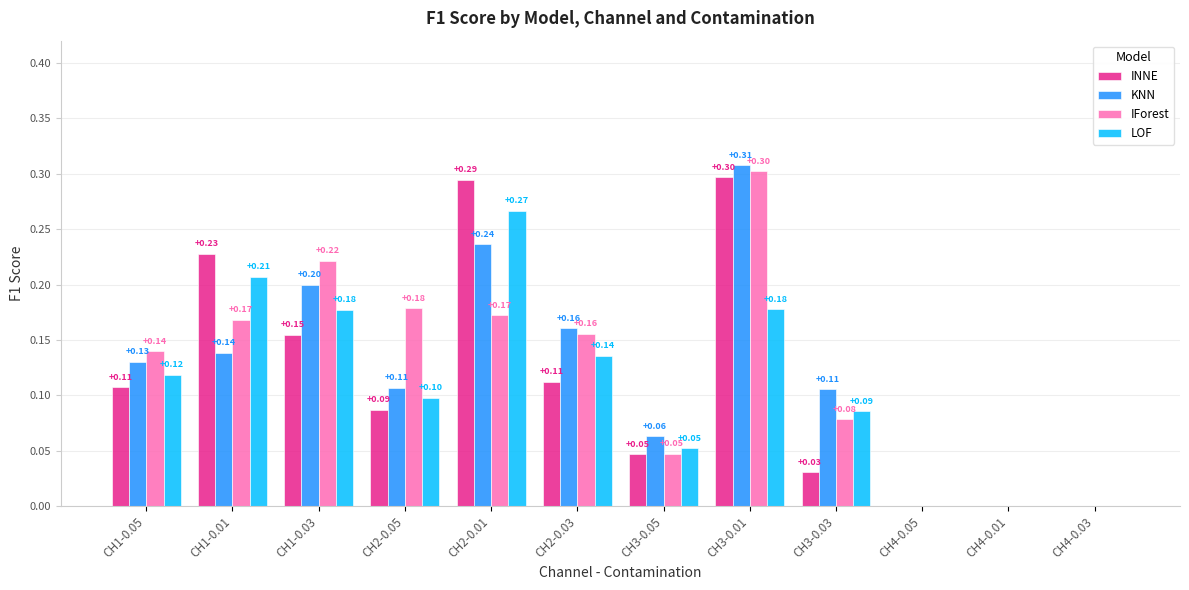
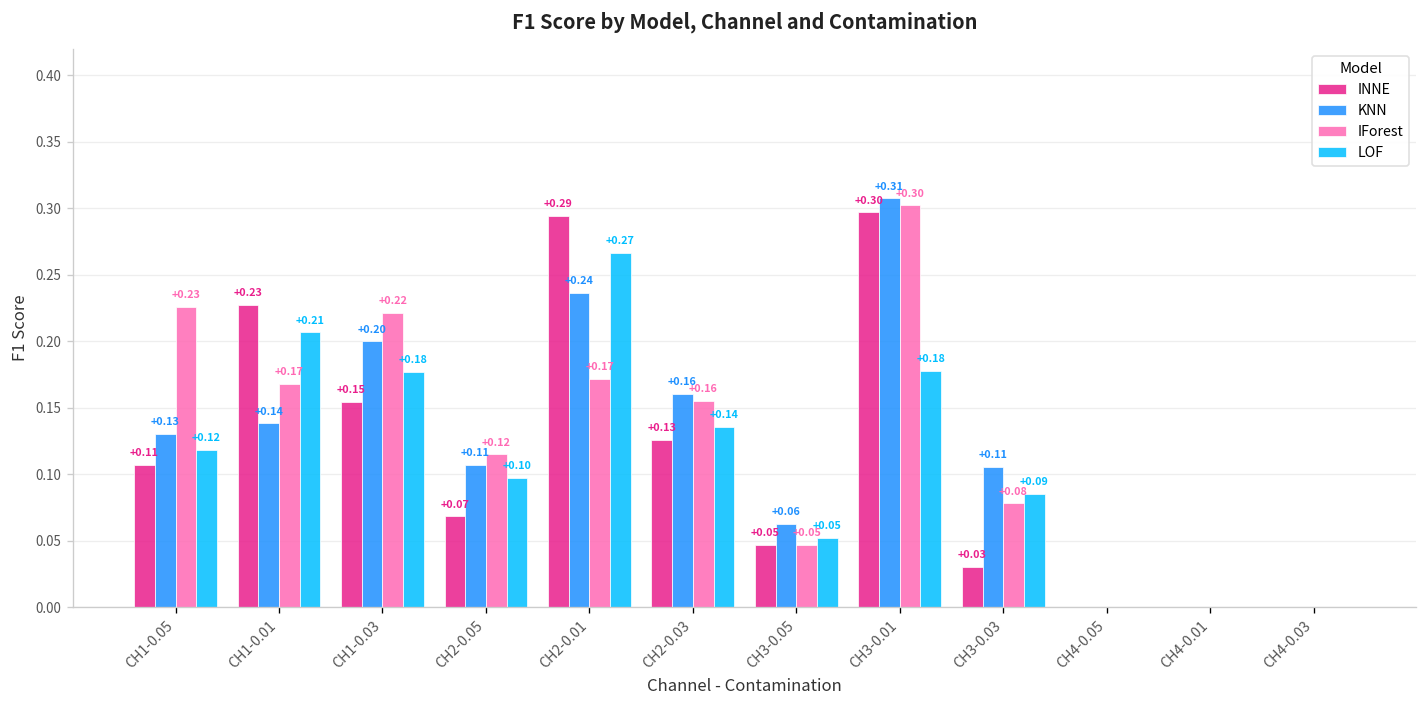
IForest, CH1-0.05: +0.14 -> +0.23
INNE, CH2-0.05: +0.09 -> +0.07
IForest, CH2-0.05: +0.18 -> +0.12
INNE, CH2-0.03: +0.11 -> +0.13
